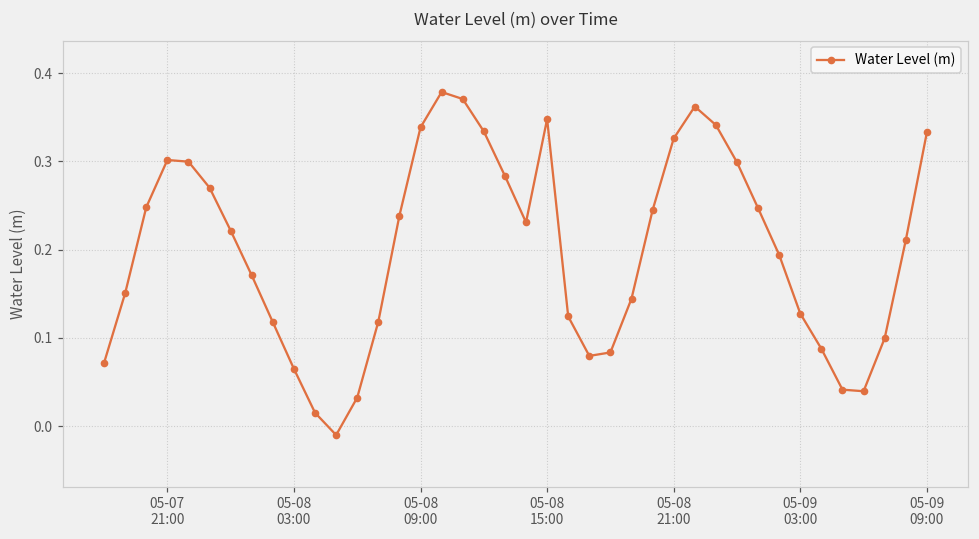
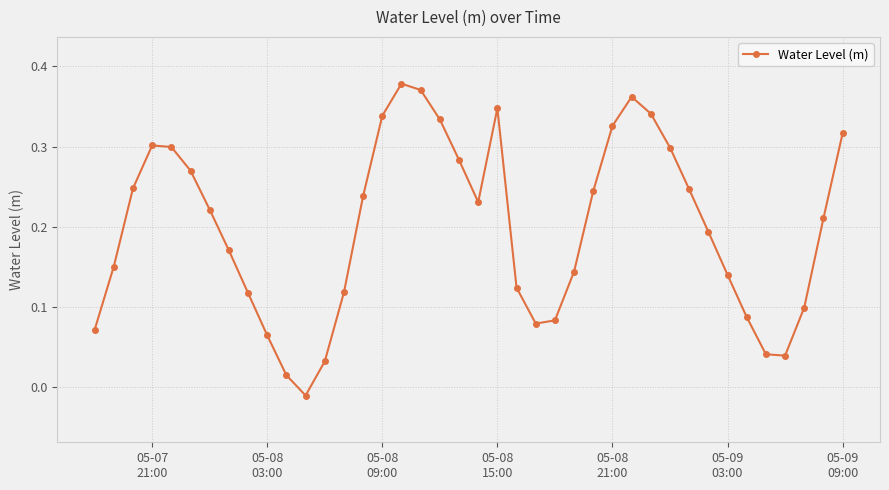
05-09 03:00: 0.13 -> 0.14
05-09 09:00: 0.33 -> 0.32
